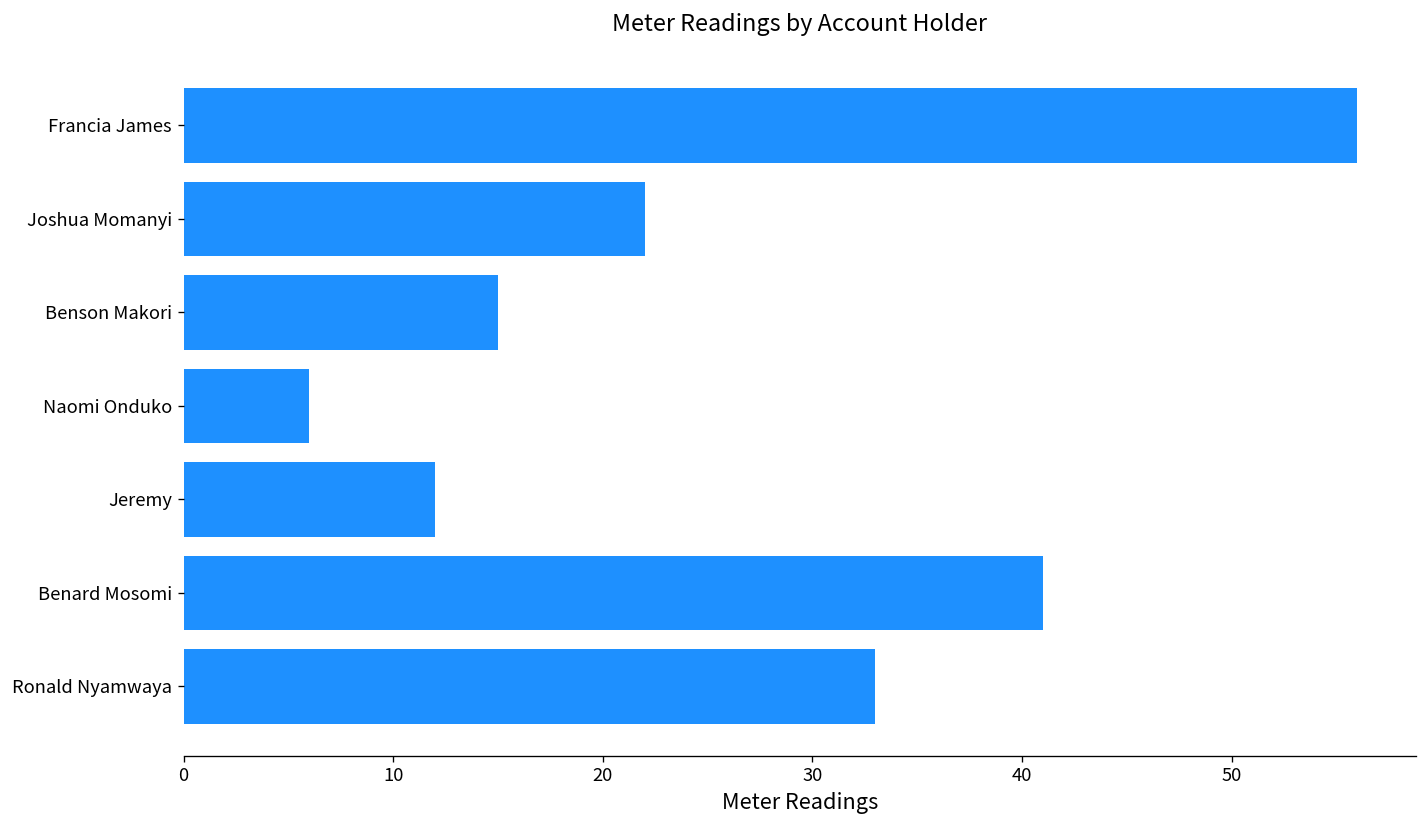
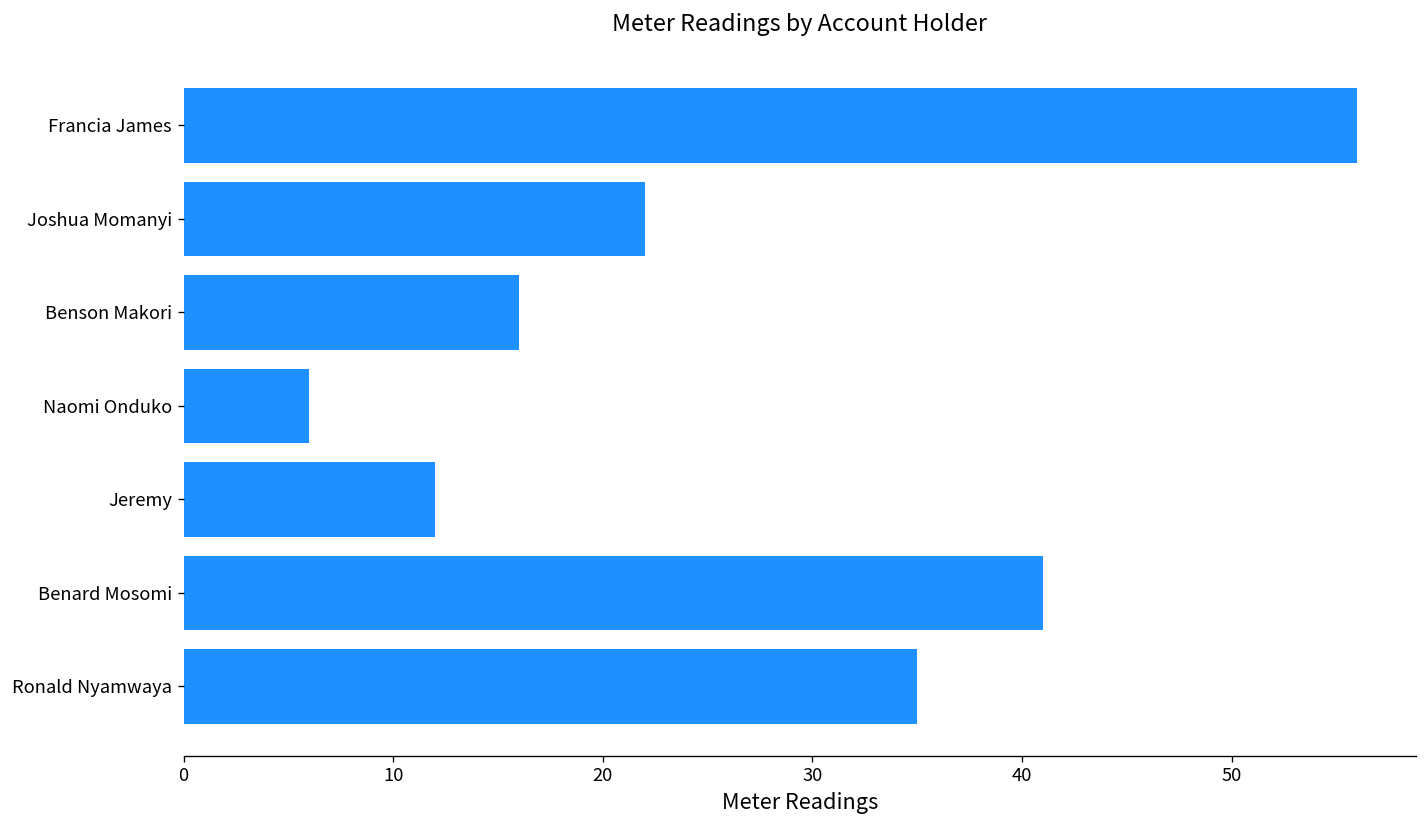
Benson Makori: 15 -> 16
Ronald Nyamwaya: 33 -> 35
